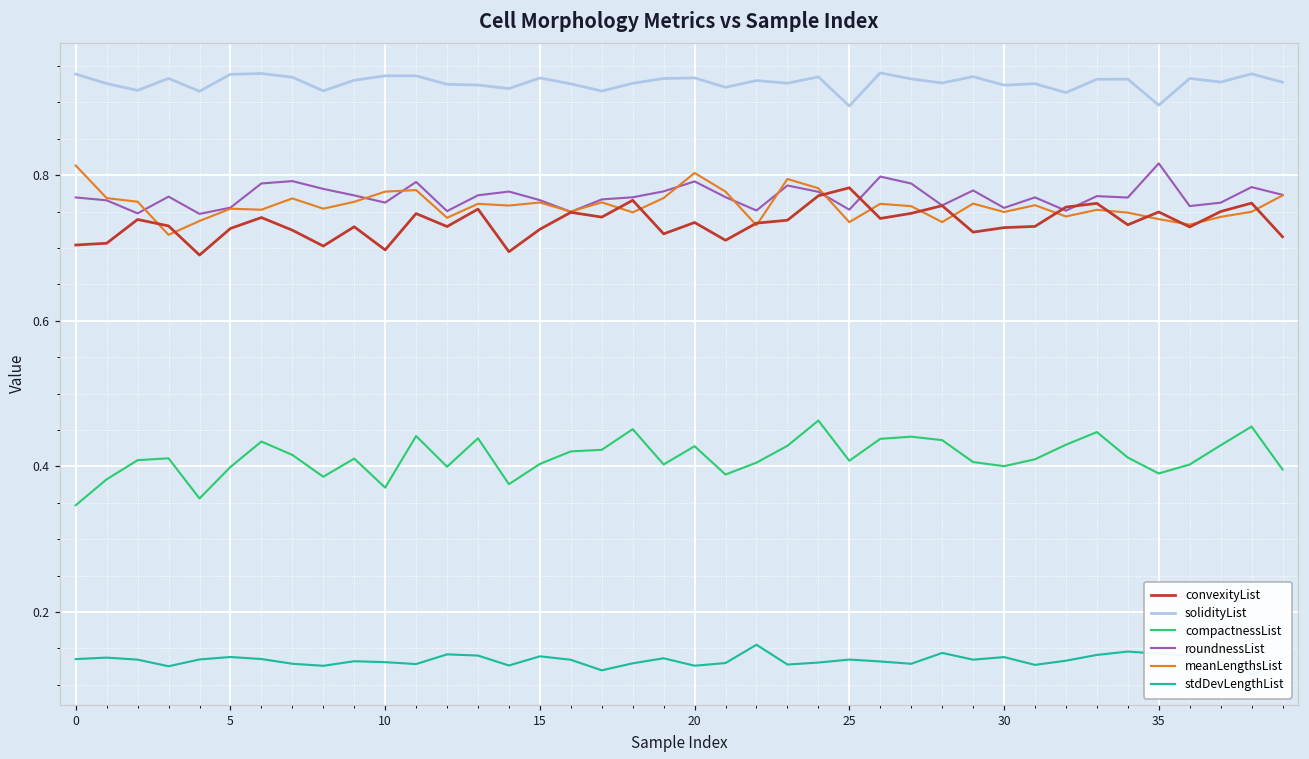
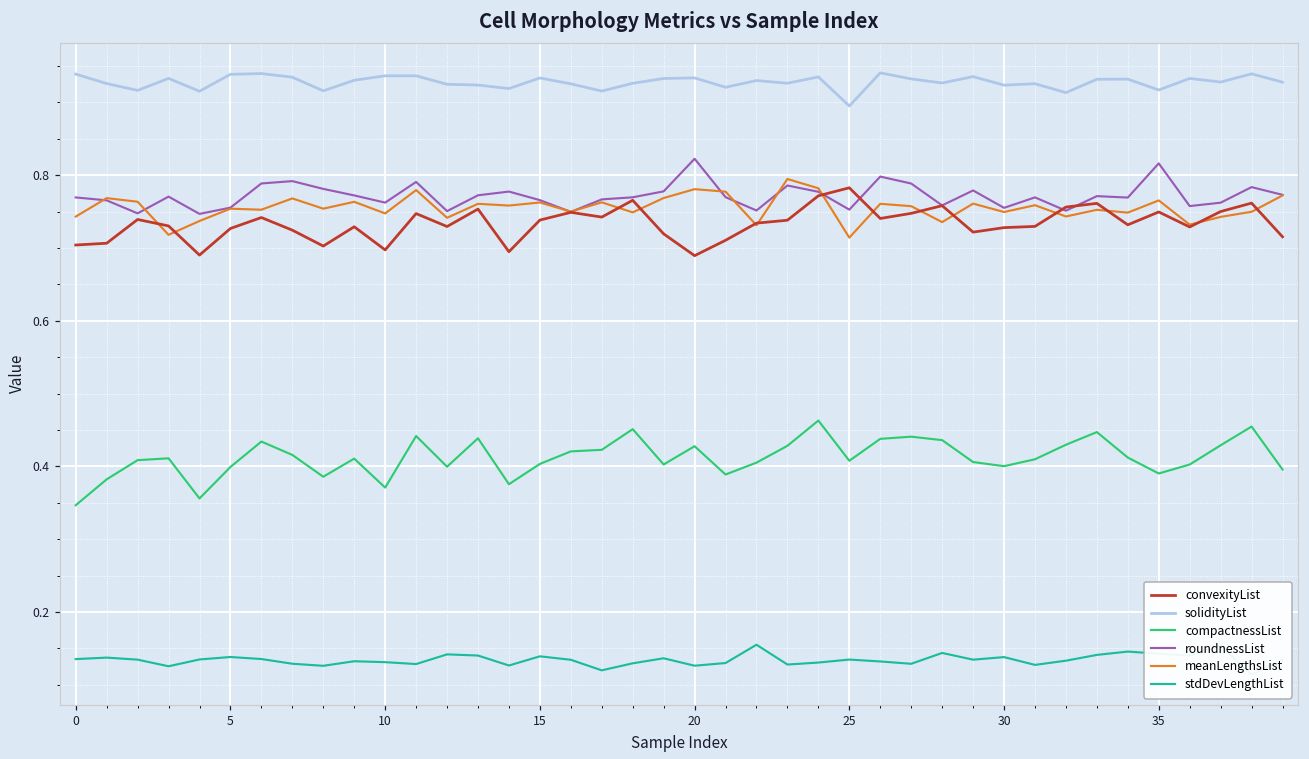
meanLengthsList, 0: 0.81 -> 0.74
meanLengthsList, 10: 0.78 -> 0.75
convexityList, 15: 0.73 -> 0.74
convexityList, 20: 0.74 -> 0.69
roundnessList, 20: 0.79 -> 0.82
meanLengthsList, 20: 0.80 -> 0.78
meanLengthsList, 25: 0.74 -> 0.71
solidityList, 35: 0.90 -> 0.92
meanLengthsList, 35: 0.74 -> 0.77
